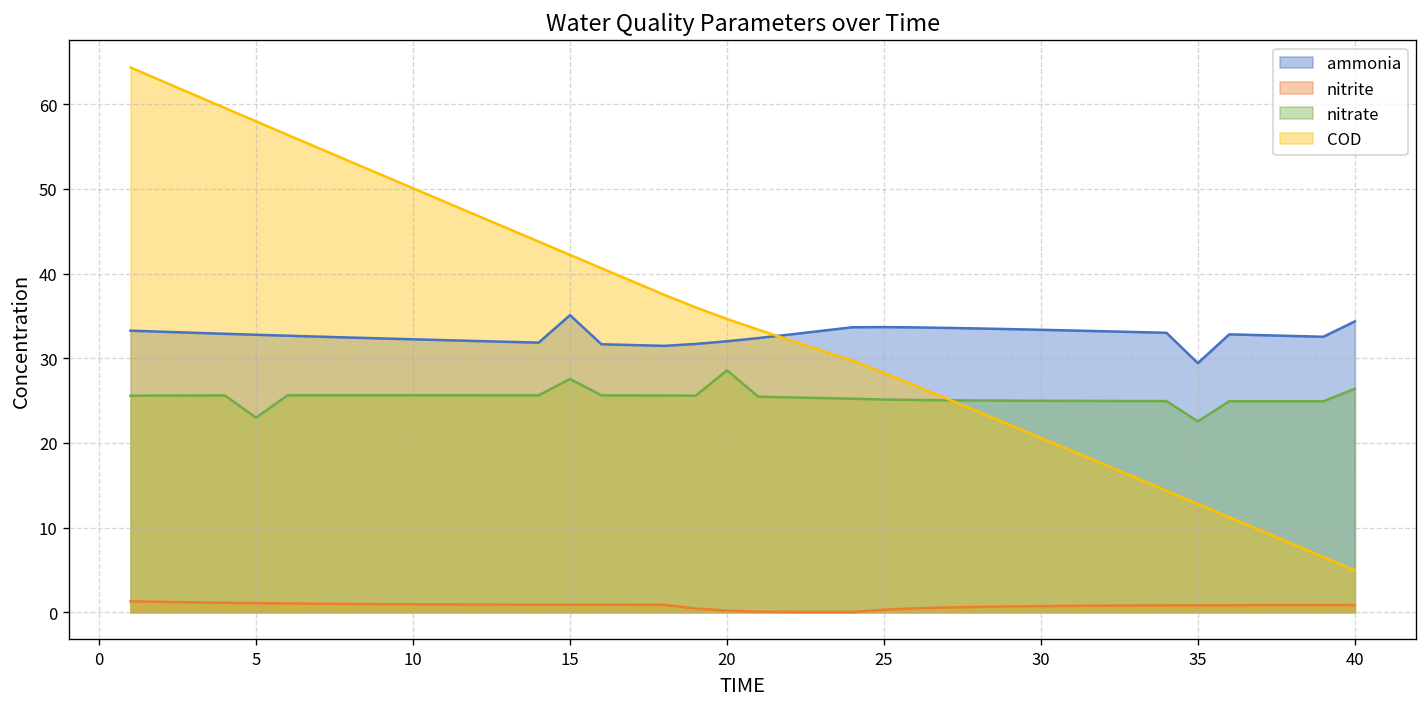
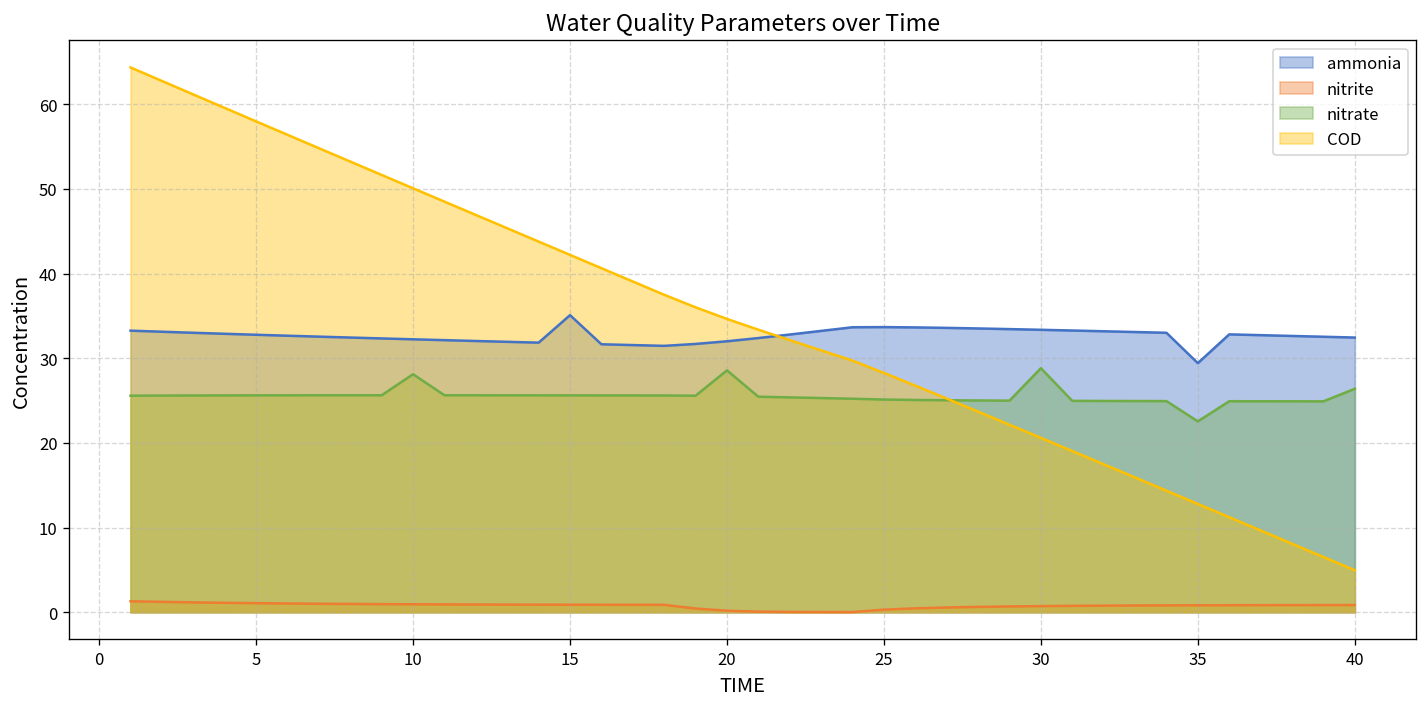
nitrate, 5: 23 -> 26
nitrate, 10: 26 -> 28
nitrate, 15: 28 -> 26
nitrate, 30: 25 -> 29
ammonia, 40: 34 -> 32
